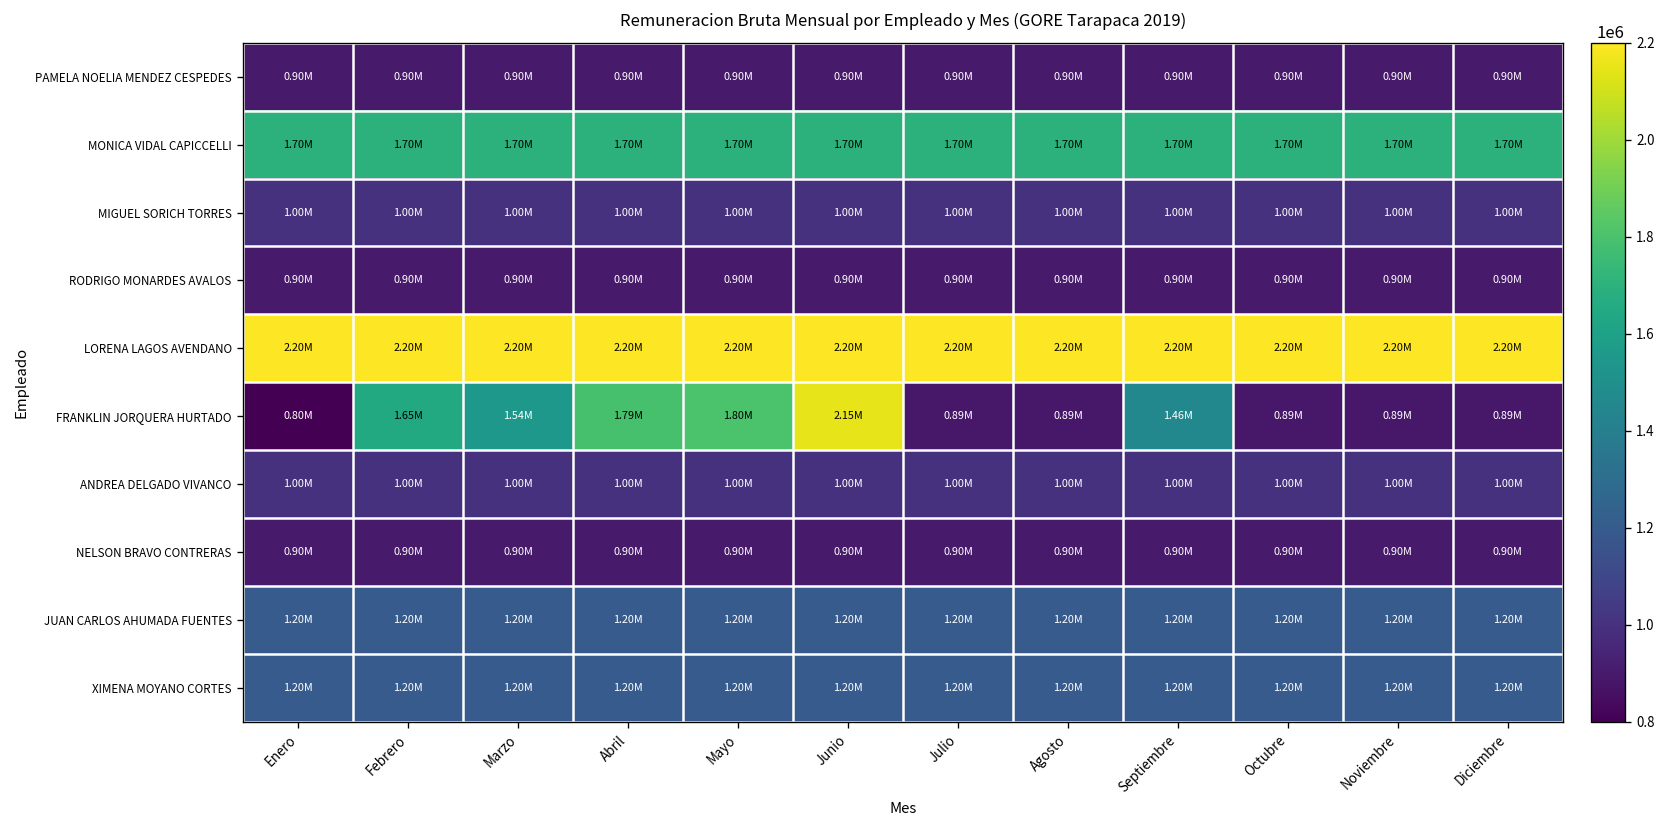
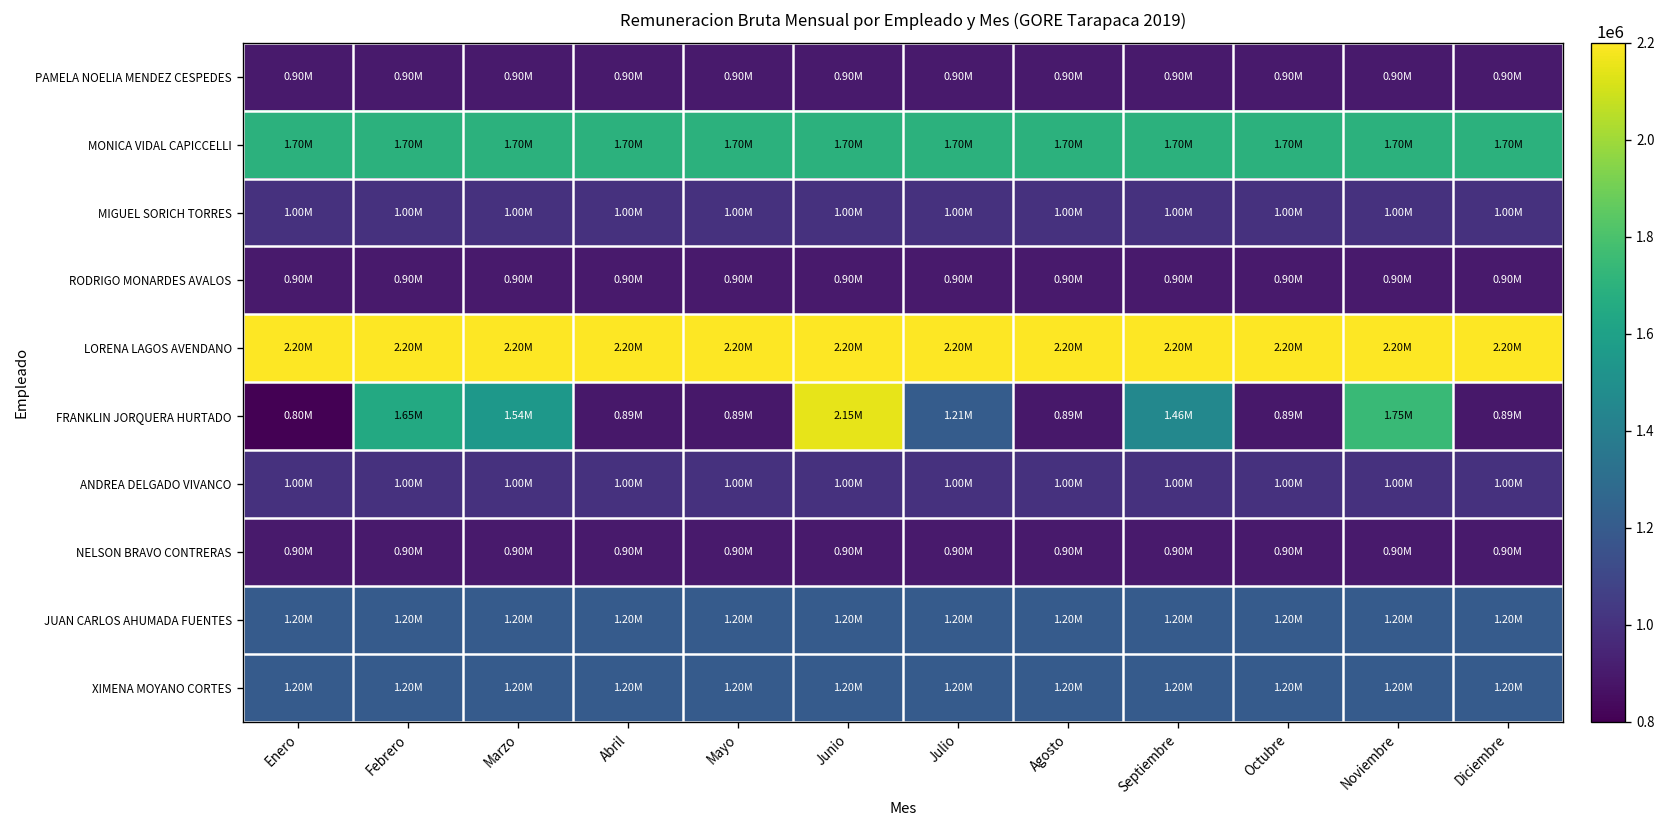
FRANKLIN JORQUERA HURTADO, Abril: 1.79M -> 0.89M
FRANKLIN JORQUERA HURTADO, Mayo: 1.80M -> 0.89M
FRANKLIN JORQUERA HURTADO, Julio: 0.89M -> 1.21M
FRANKLIN JORQUERA HURTADO, Noviembre: 0.89M -> 1.75M
